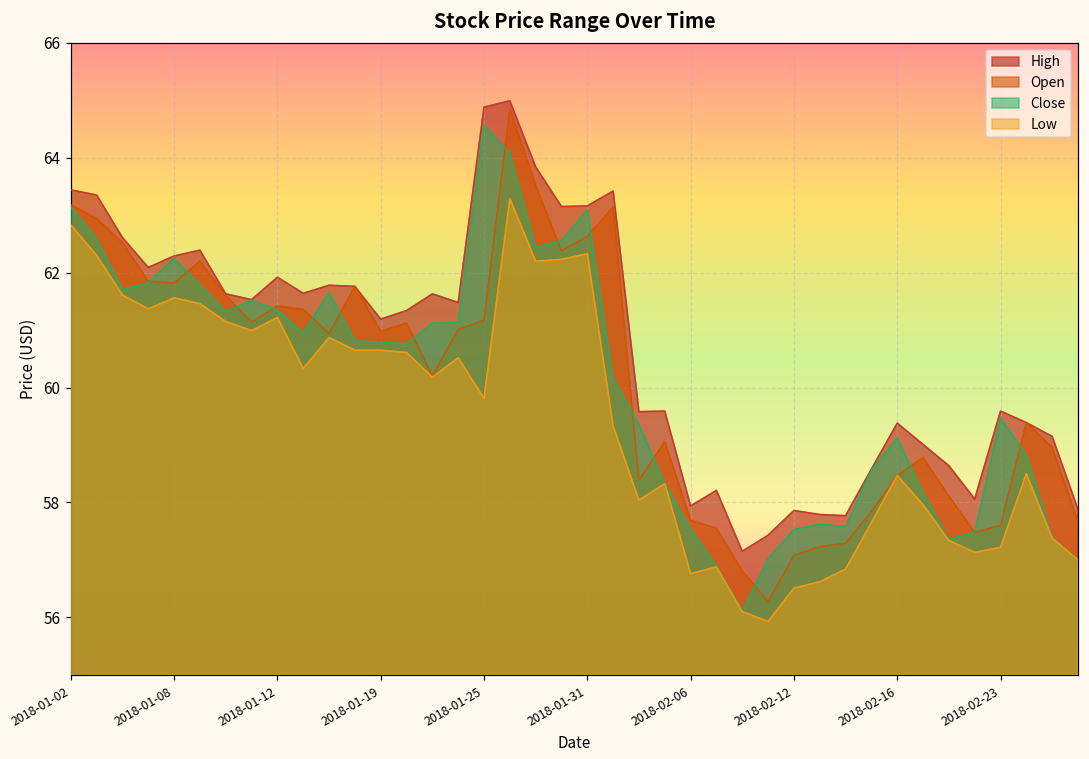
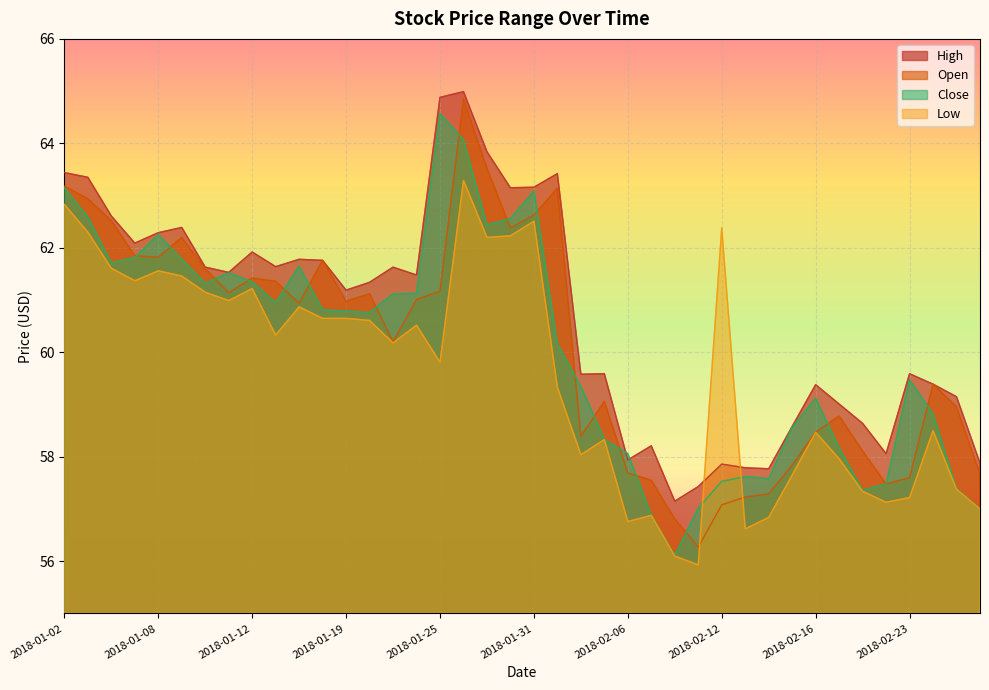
Low, 2018-01-31: 62.3 -> 62.5
Close, 2018-02-06: 57.5 -> 58.1
Low, 2018-02-12: 56.5 -> 62.4
